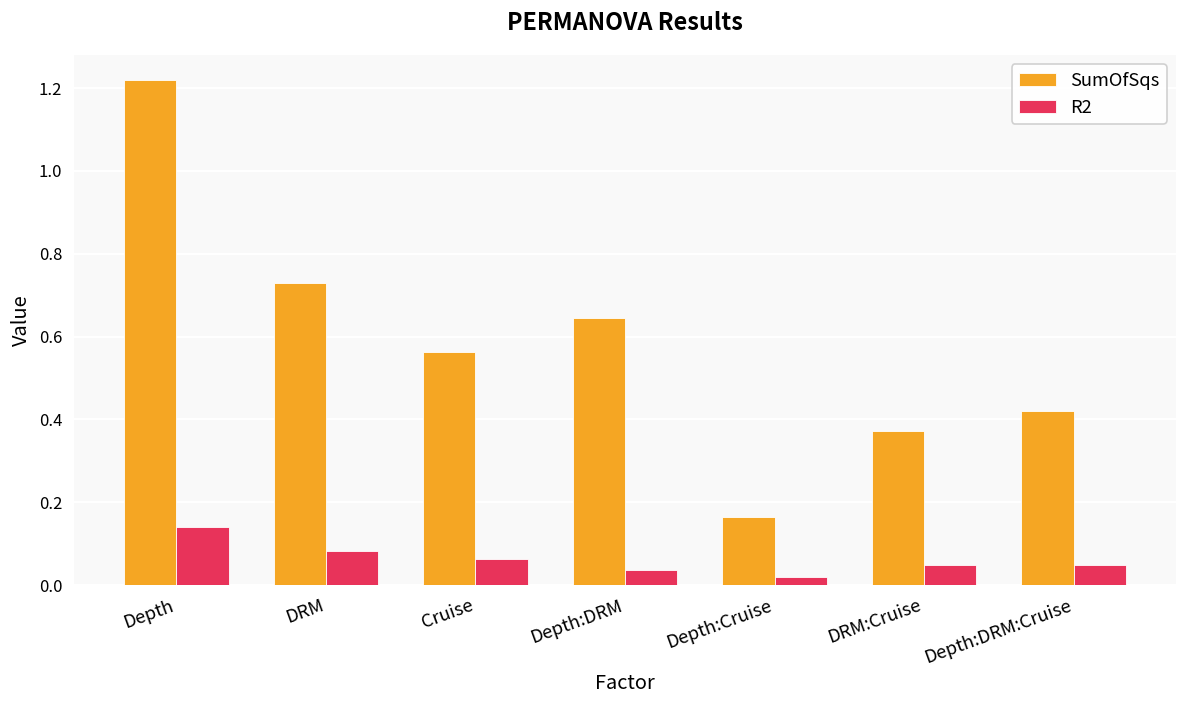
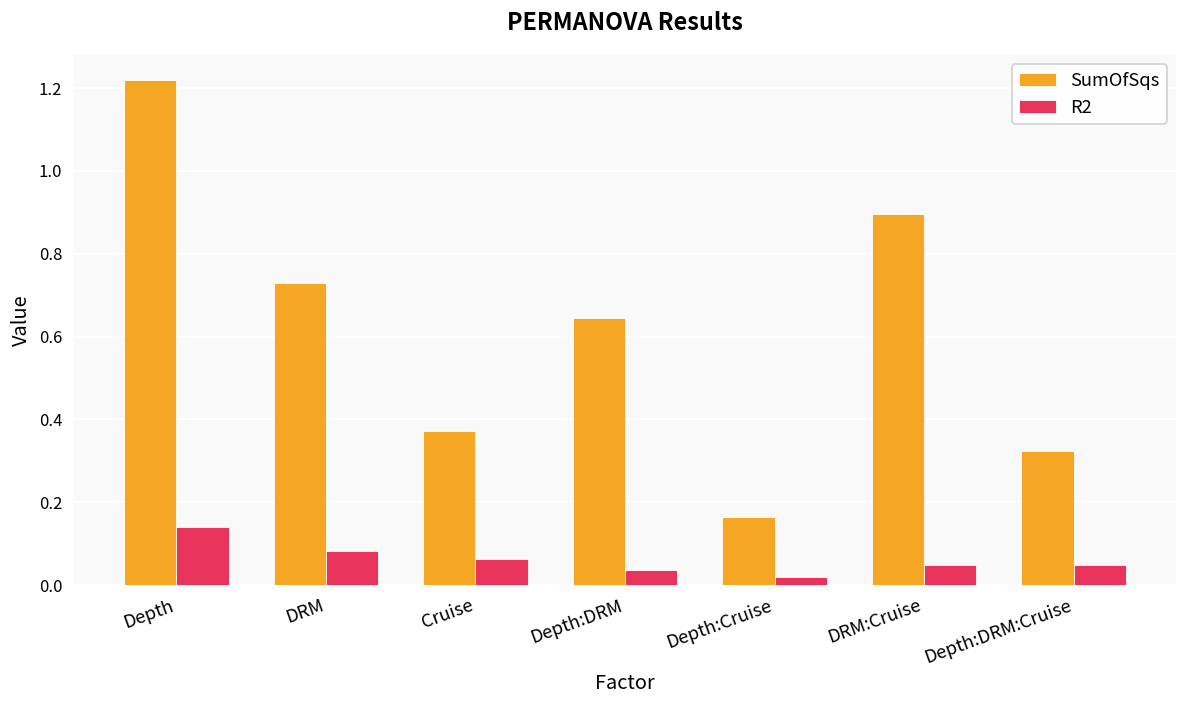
SumOfSqs, Cruise: 0.56 -> 0.37
SumOfSqs, DRM:Cruise: 0.37 -> 0.90
SumOfSqs, Depth:DRM:Cruise: 0.42 -> 0.32
